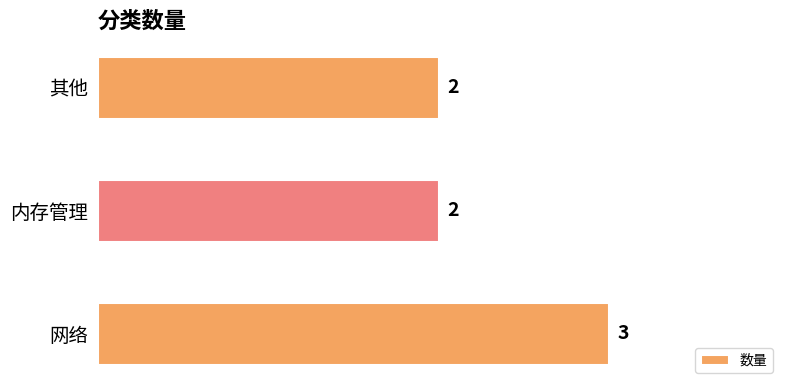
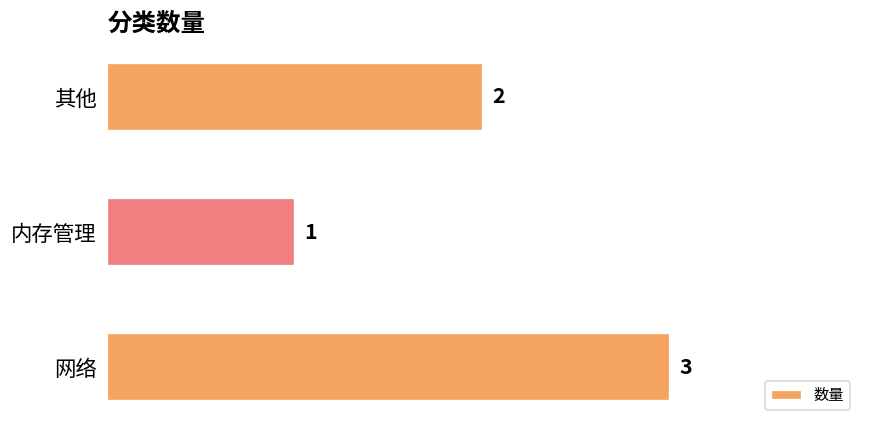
内存管理: 2 -> 1
